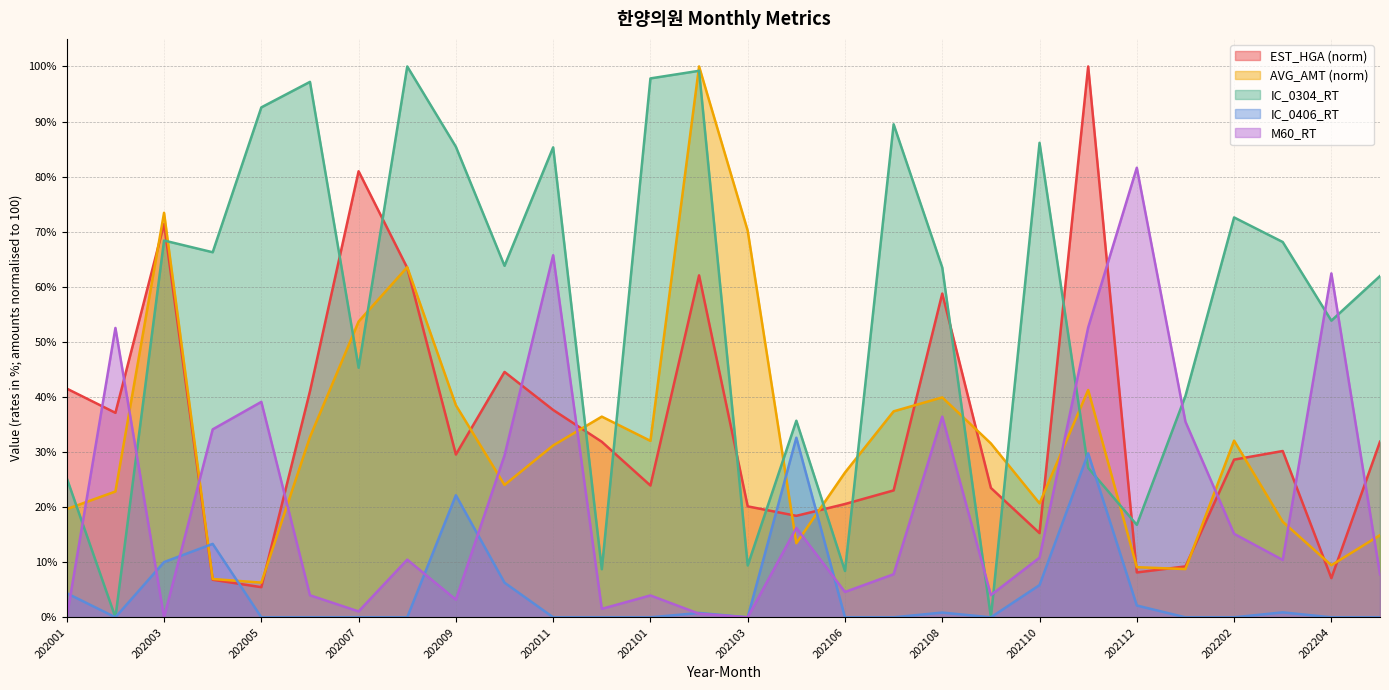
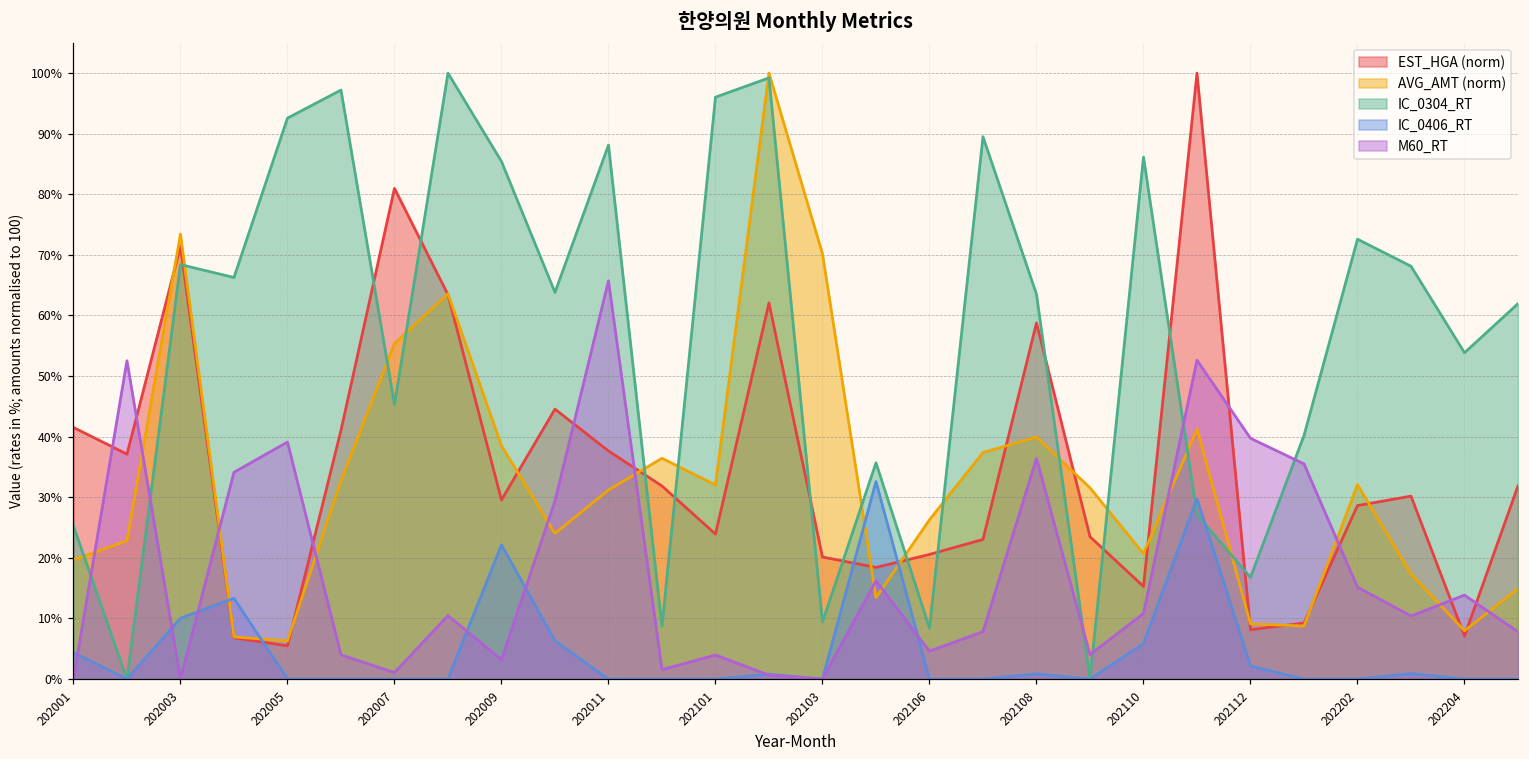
AVG_AMT (norm), 202007: 54% -> 55%
IC_0304_RT, 202011: 85% -> 88%
IC_0304_RT, 202101: 98% -> 96%
M60_RT, 202112: 82% -> 40%
AVG_AMT (norm), 202204: 9% -> 8%
M60_RT, 202204: 62% -> 14%
